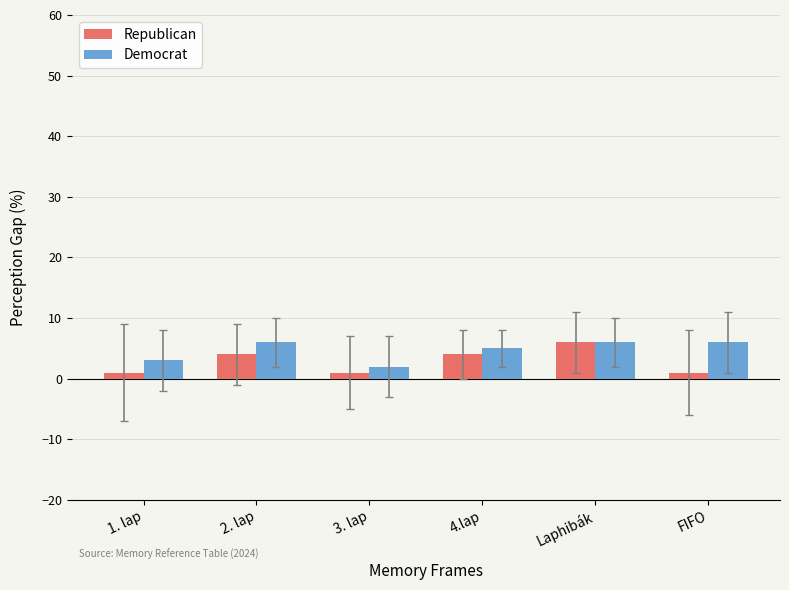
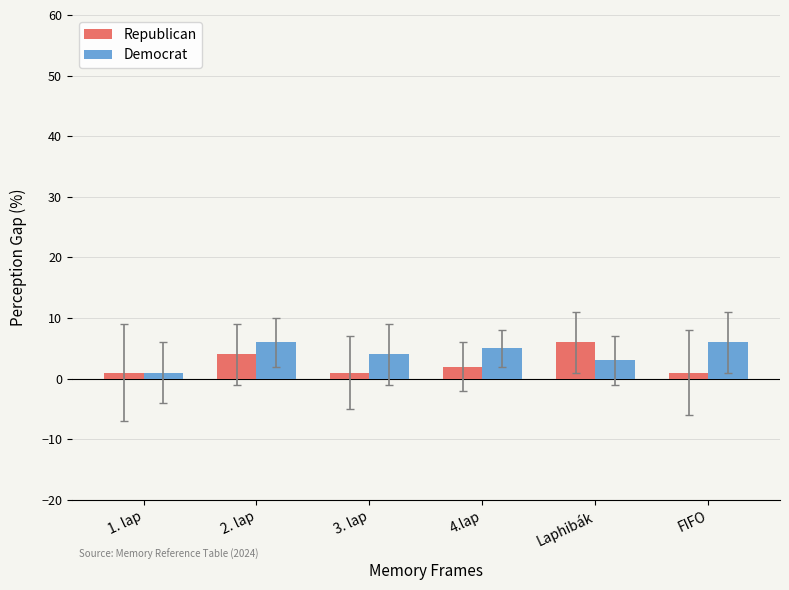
Democrat, 1. lap: 3 -> 1
Democrat, 3. lap: 2 -> 4
Republican, 4.lap: 4 -> 2
Democrat, Laphibák: 6 -> 3
